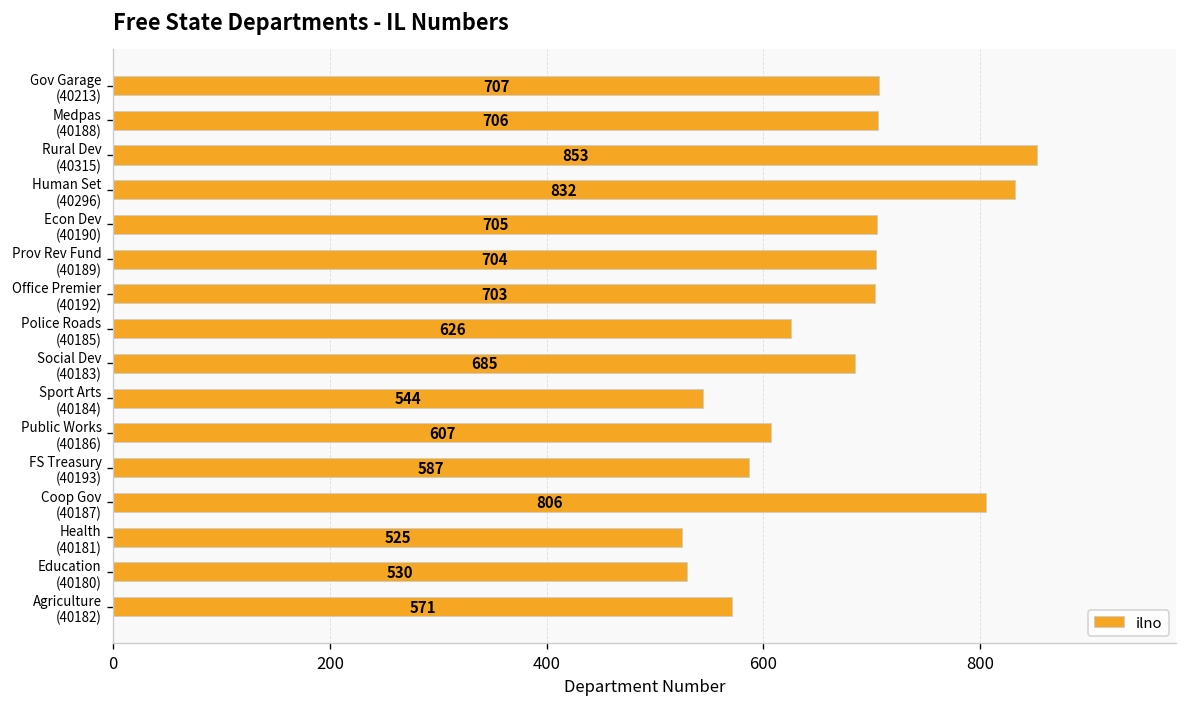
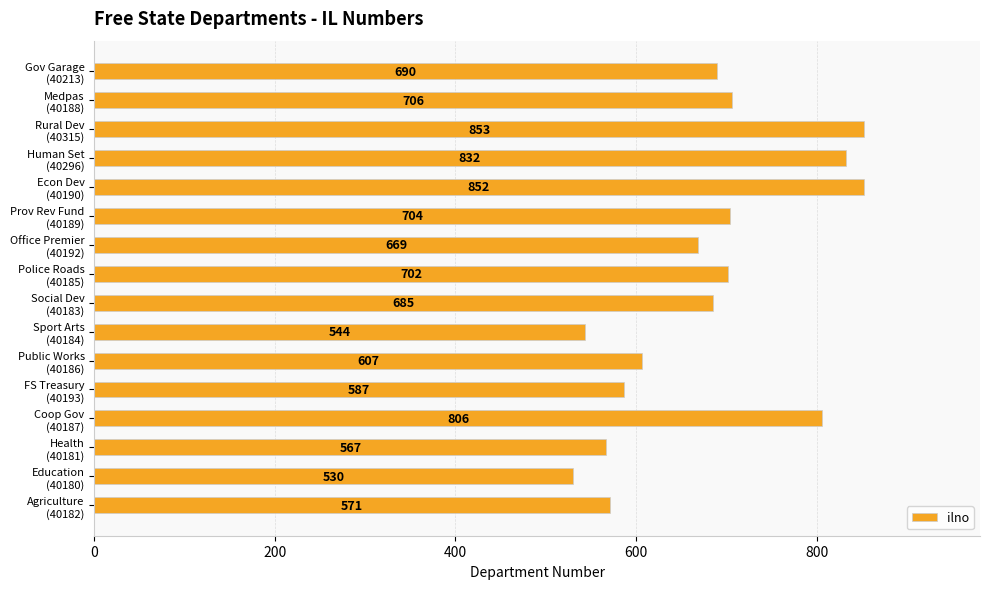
Gov Garage (40213): 707 -> 690
Econ Dev (40190): 705 -> 852
Office Premier (40192): 703 -> 669
Police Roads (40185): 626 -> 702
Health (40181): 525 -> 567
